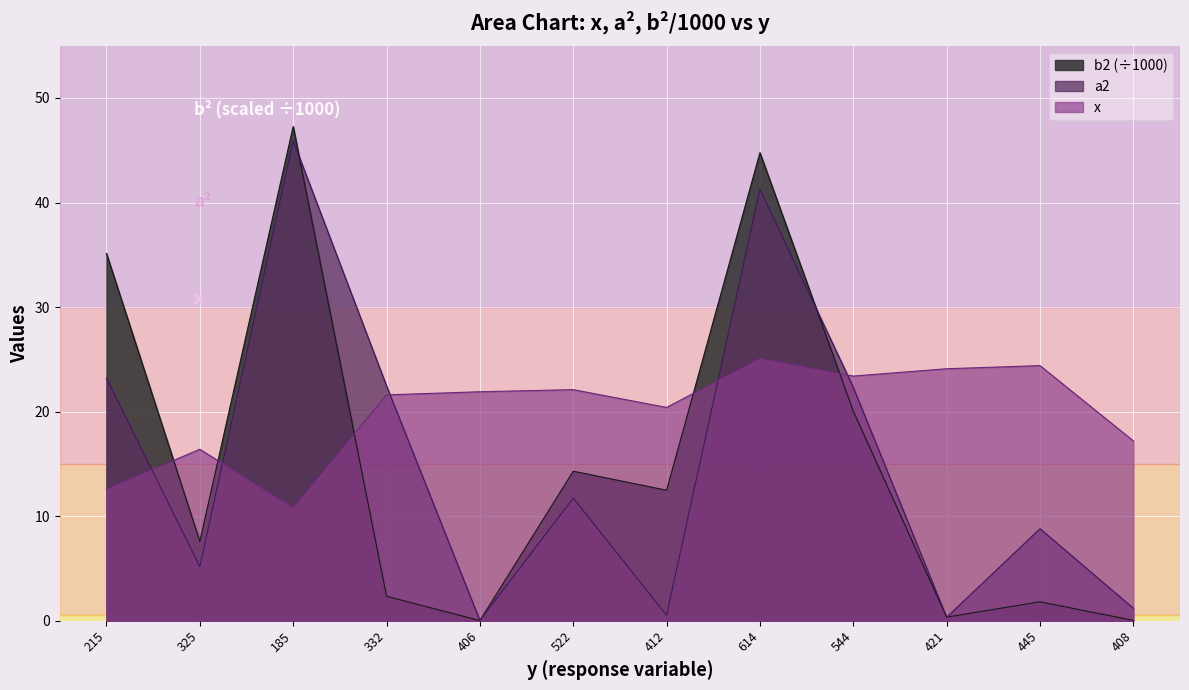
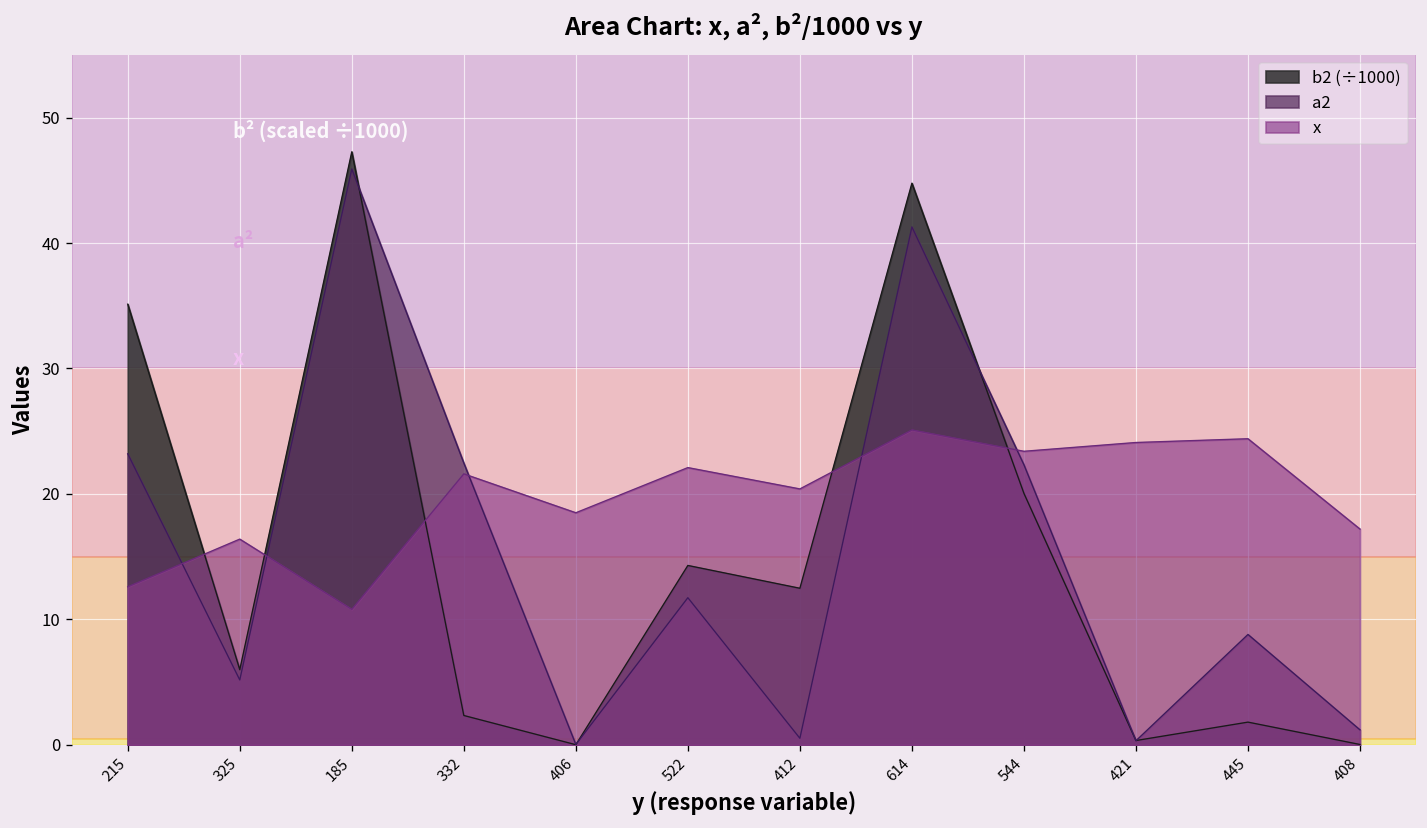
b2 (÷1000), 325: 7.6 -> 6.0
x, 406: 21.9 -> 18.5
